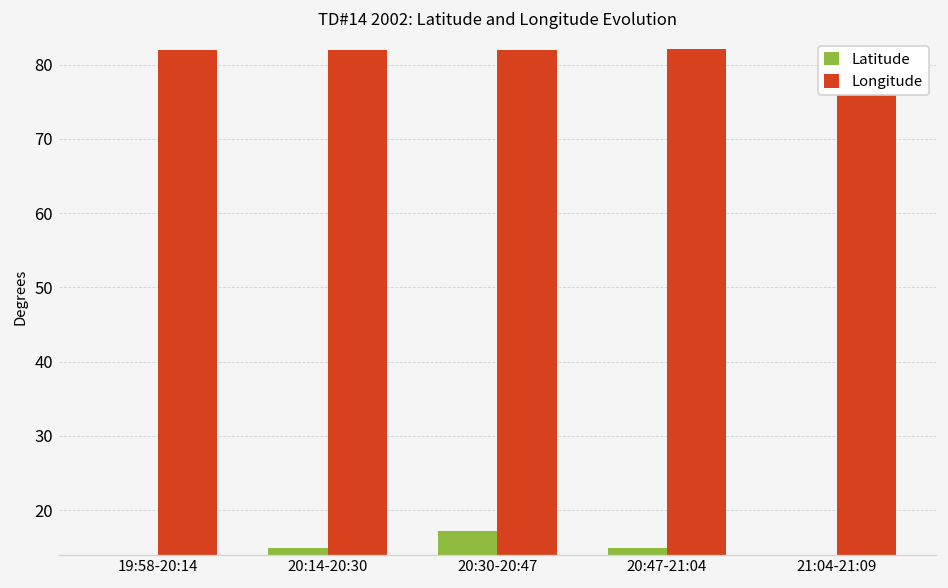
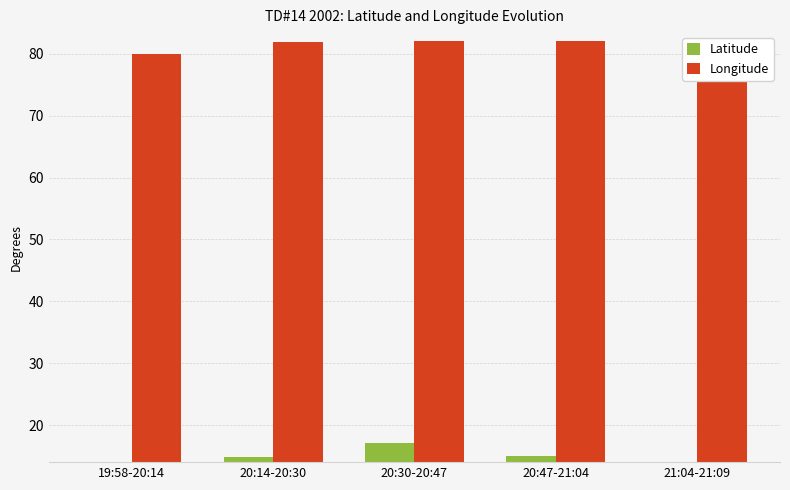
Longitude, 19:58-20:14: 82 -> 80
